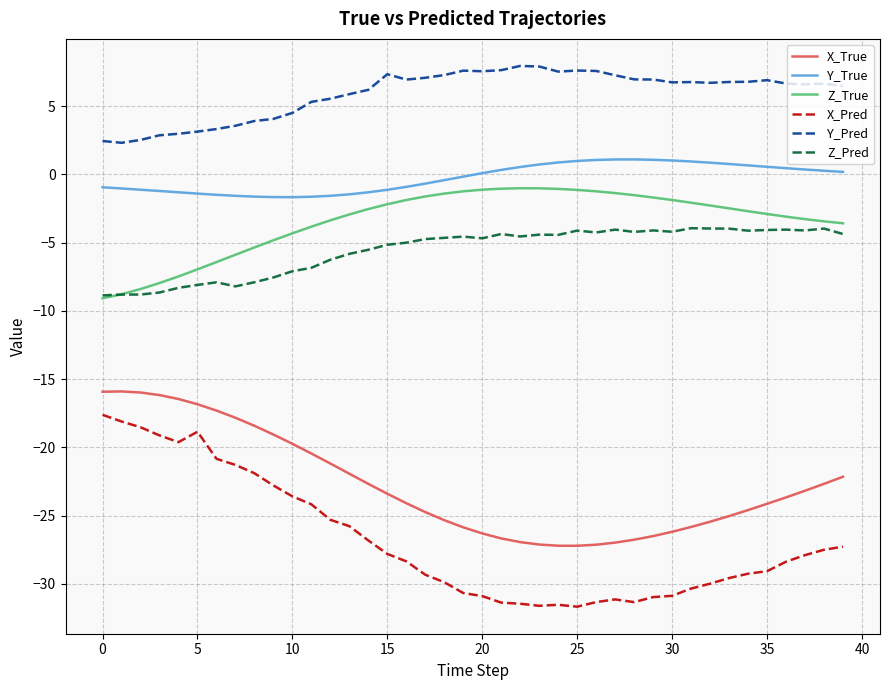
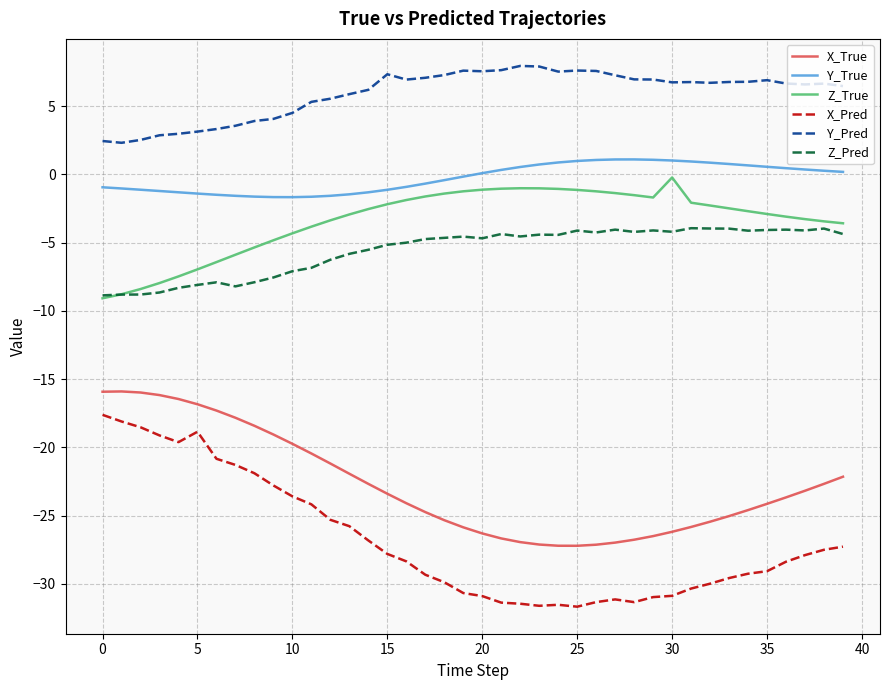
Z_True, 30: -1.9 -> -0.2
